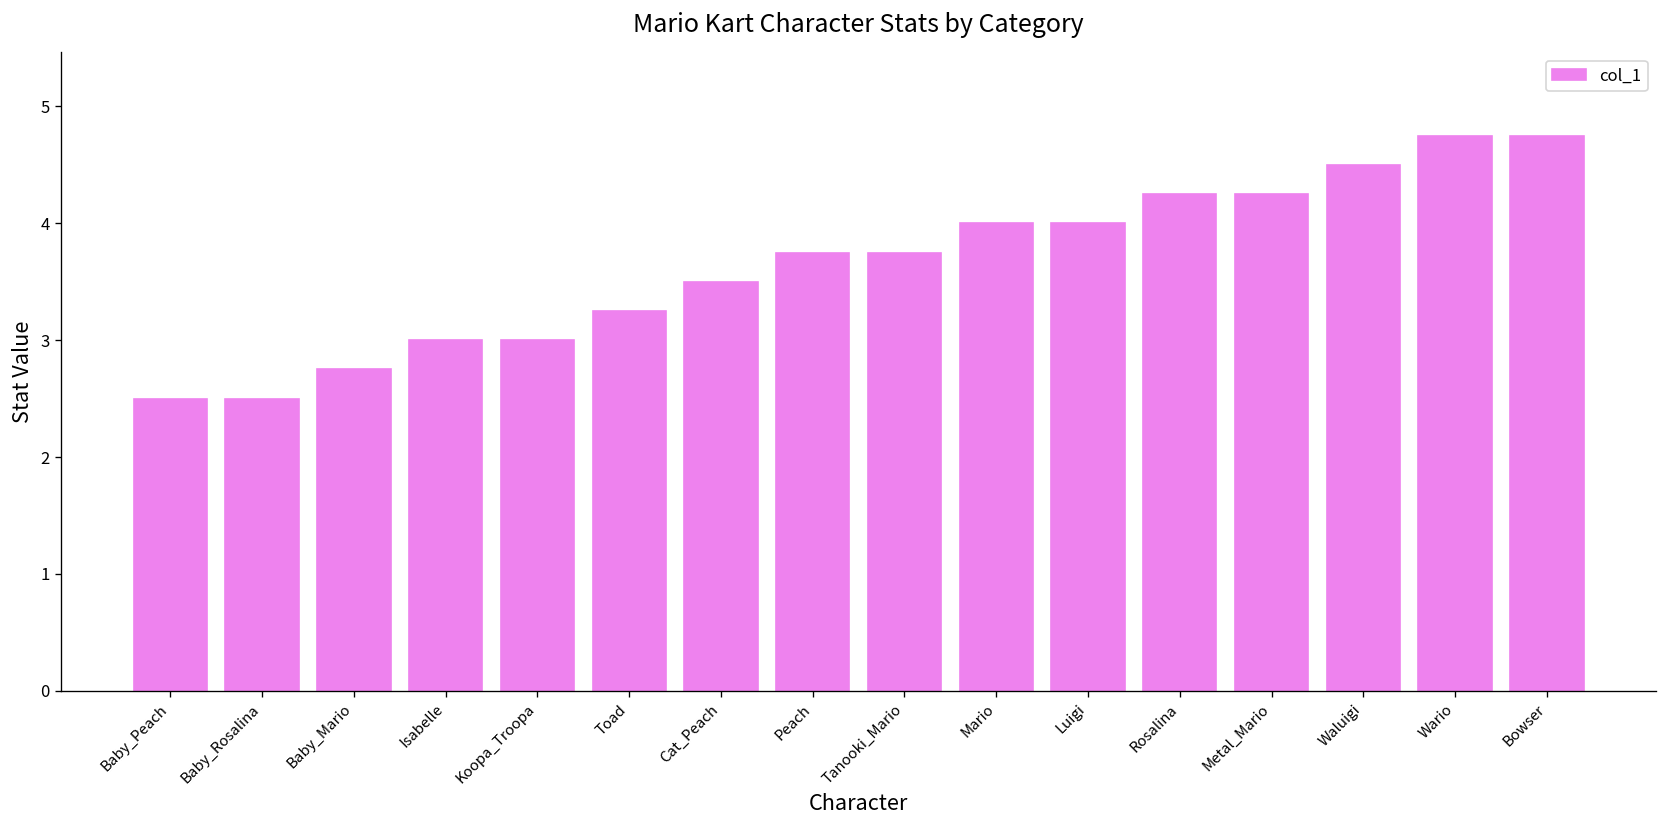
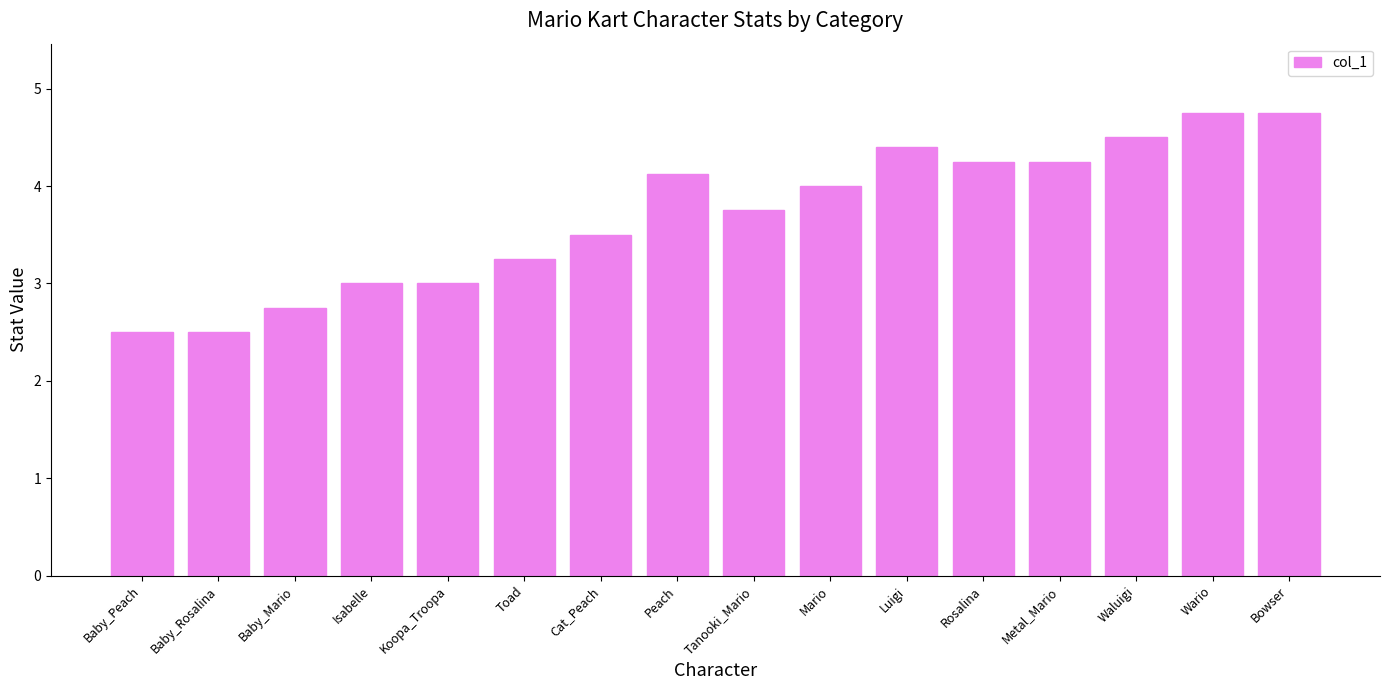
Peach: 3.8 -> 4.1
Luigi: 4.0 -> 4.4
